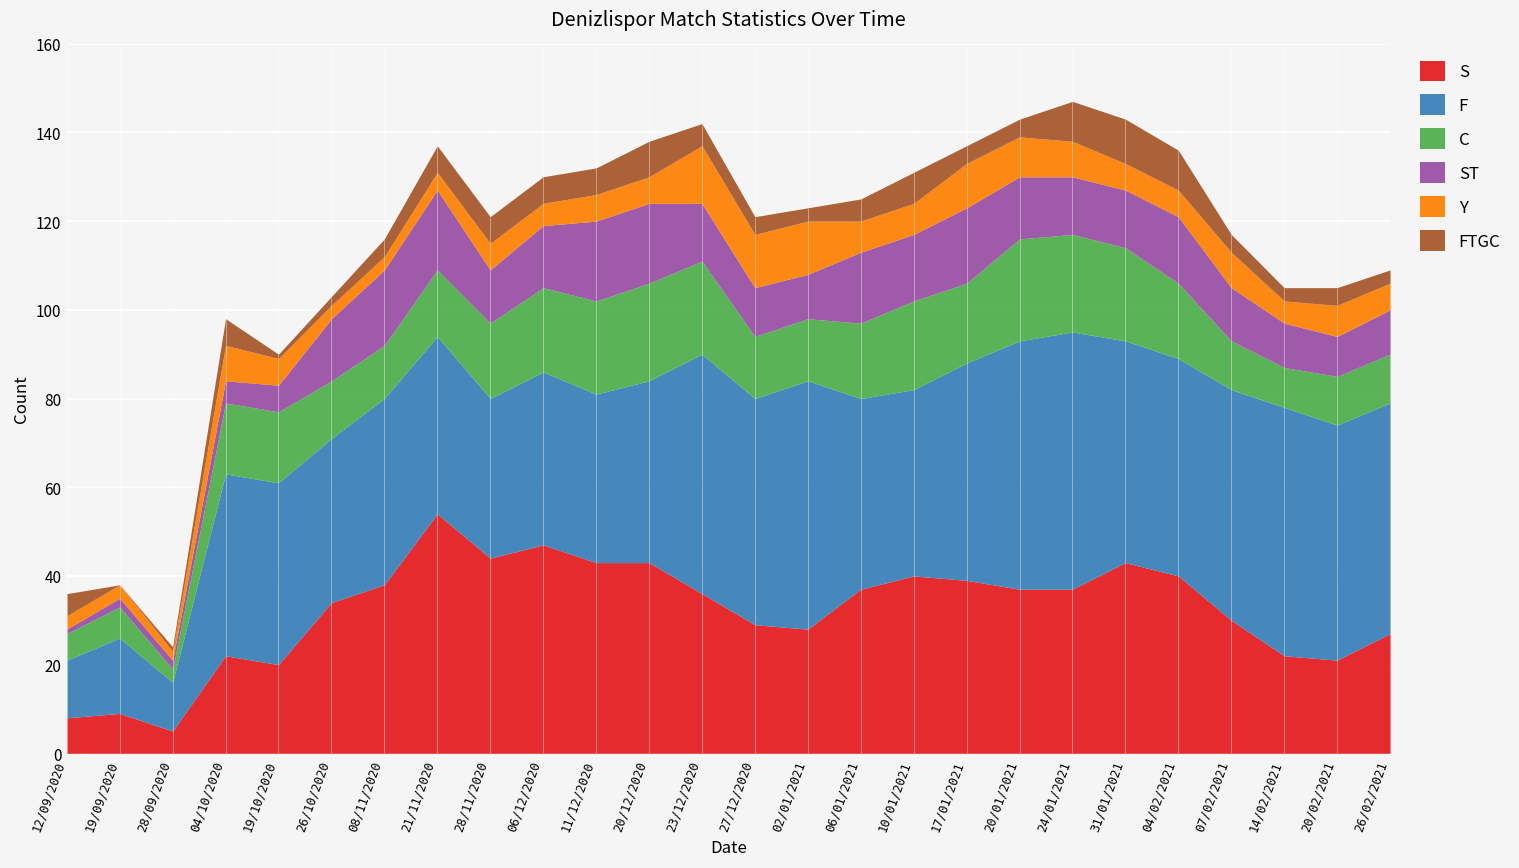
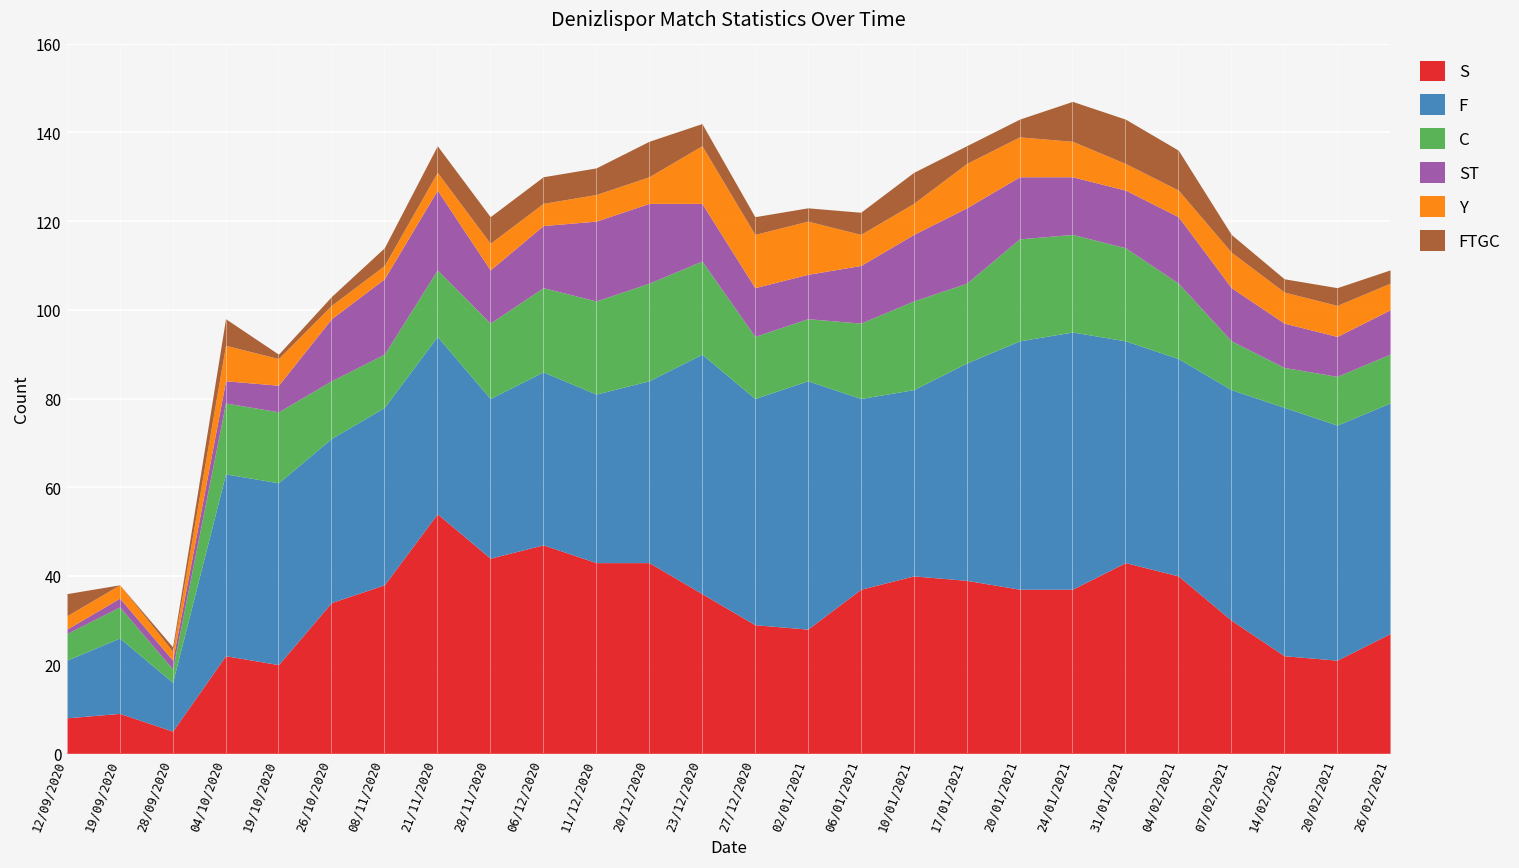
F, 08/11/2020: 42 -> 40
ST, 06/01/2021: 16 -> 13
Y, 14/02/2021: 5 -> 7
